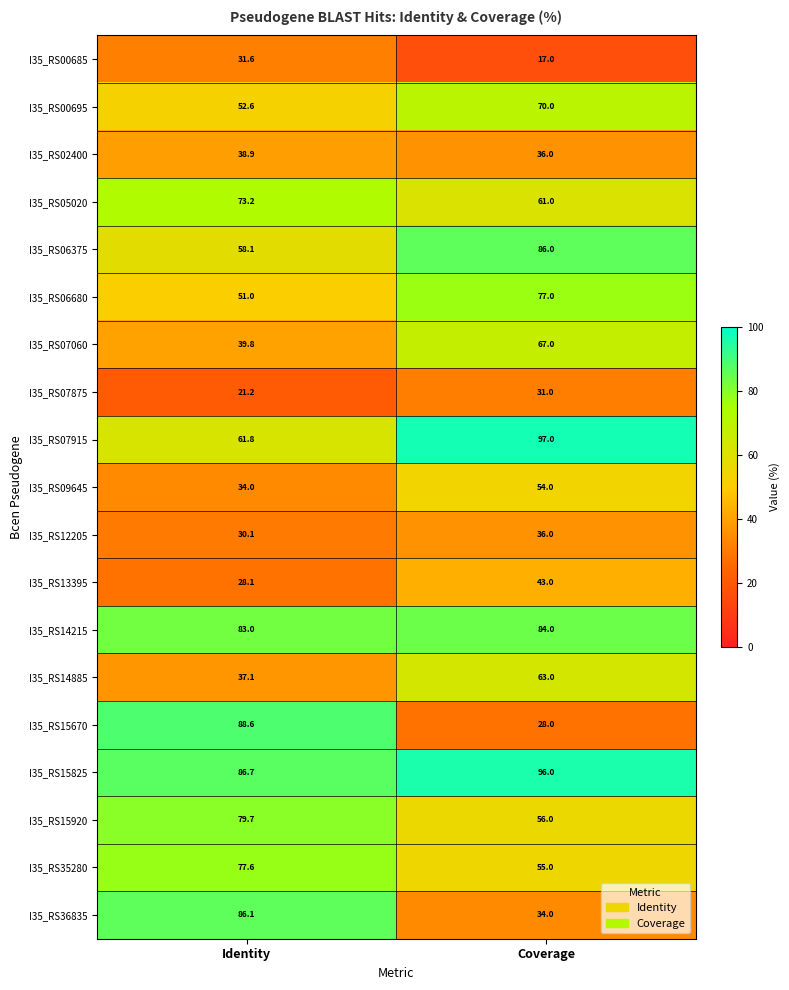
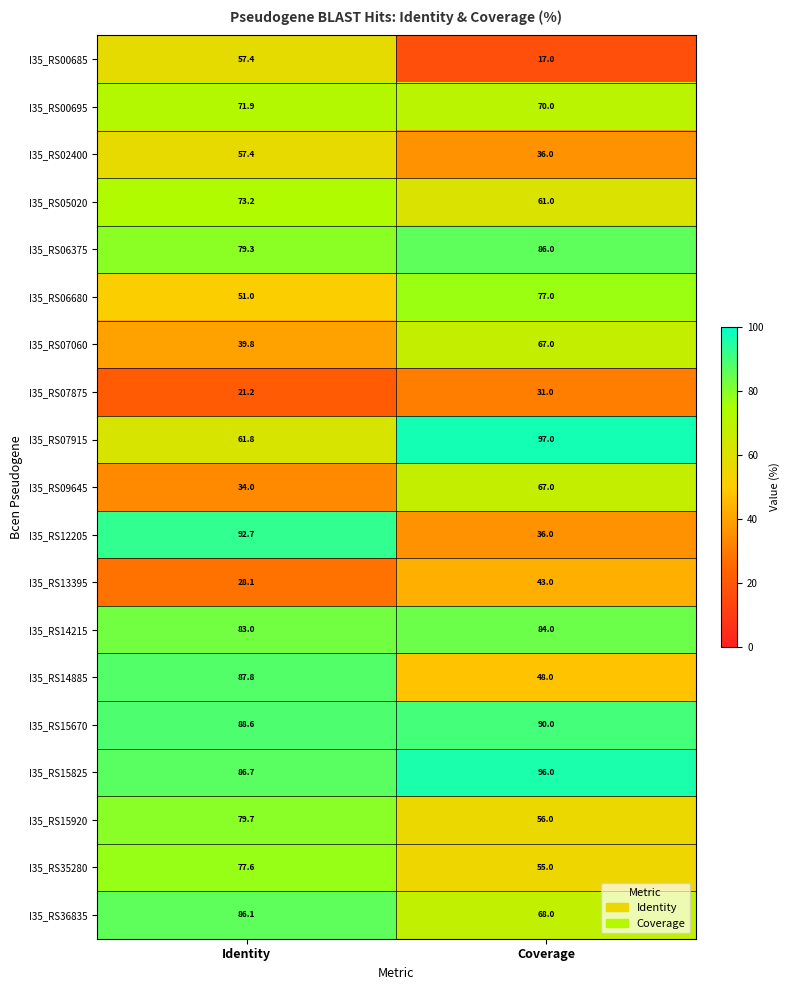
I35_RS00685, Identity: 31.6 -> 57.4
I35_RS00695, Identity: 52.6 -> 71.9
I35_RS02400, Identity: 38.9 -> 57.4
I35_RS06375, Identity: 58.1 -> 79.3
I35_RS09645, Coverage: 54.0 -> 67.0
I35_RS12205, Identity: 30.1 -> 92.7
I35_RS14885, Identity: 37.1 -> 87.8
I35_RS14885, Coverage: 63.0 -> 48.0
I35_RS15670, Coverage: 28.0 -> 90.0
I35_RS36835, Coverage: 34.0 -> 68.0
